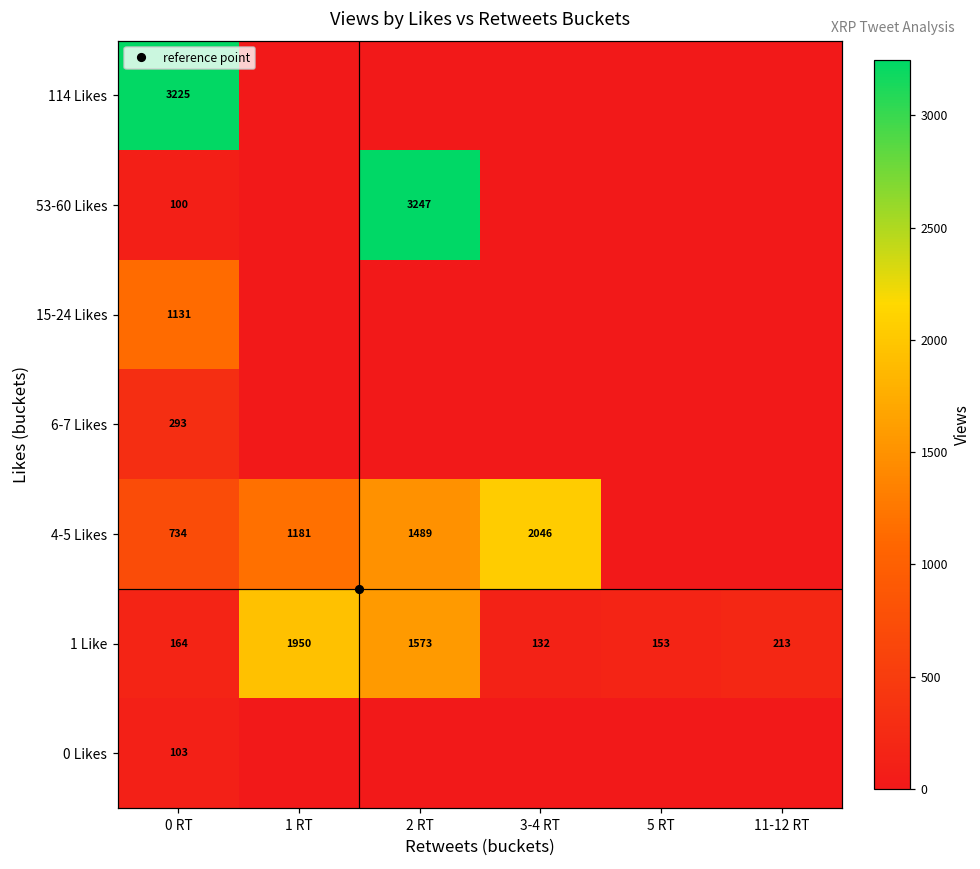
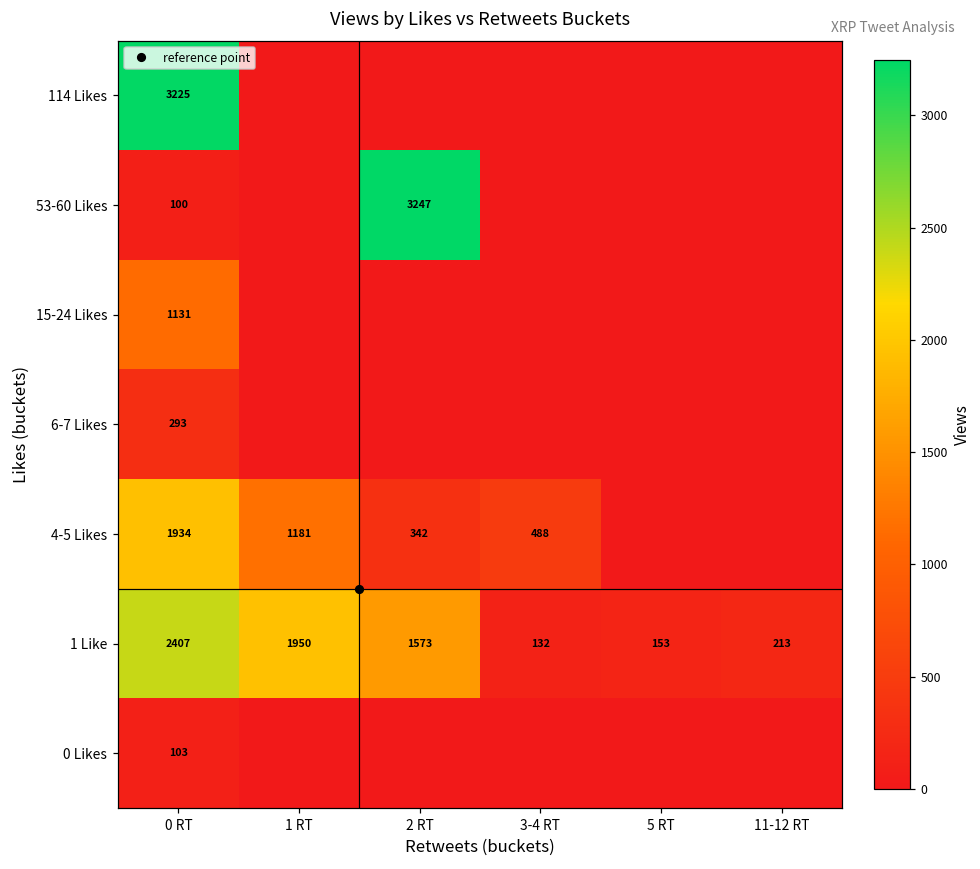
4-5 Likes, 0 RT: 734 -> 1934
4-5 Likes, 2 RT: 1489 -> 342
4-5 Likes, 3-4 RT: 2046 -> 488
1 Like, 0 RT: 164 -> 2407
